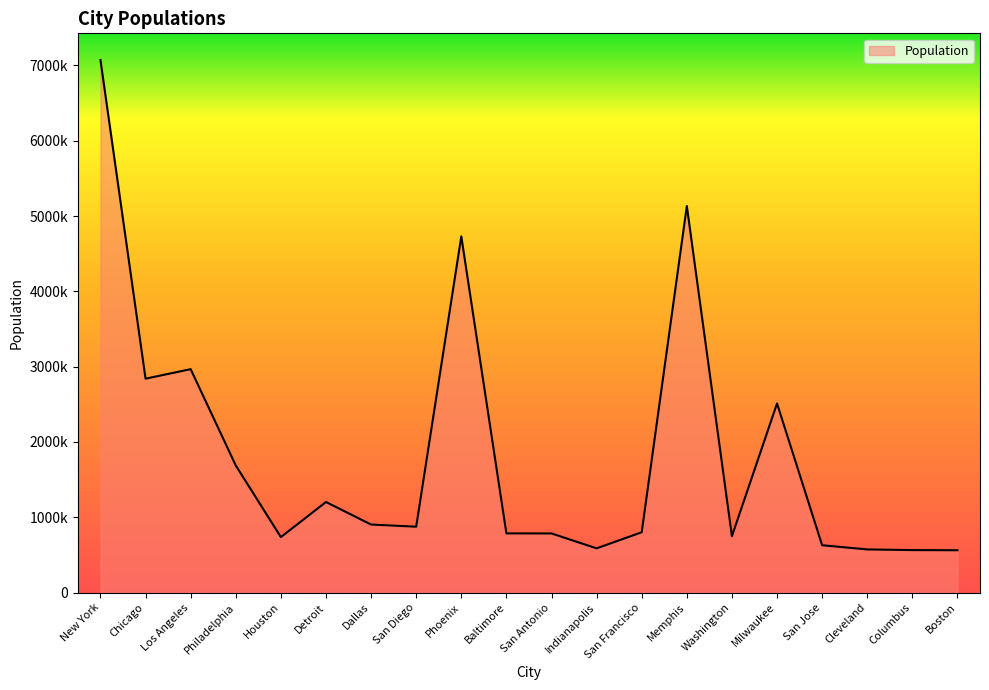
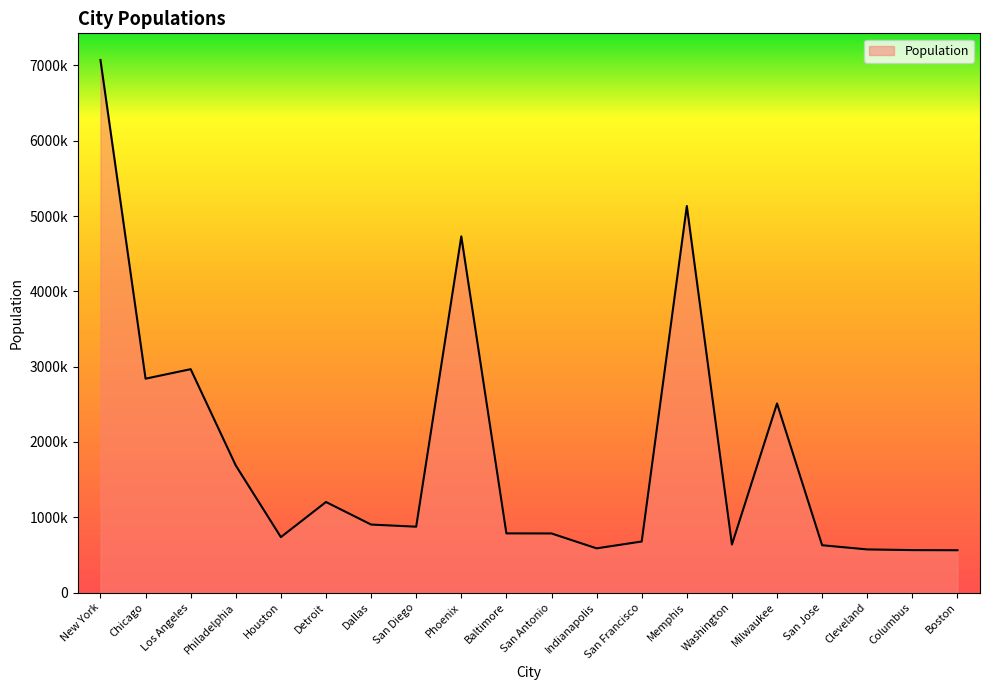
San Francisco: 800000 -> 700000
Washington: 700000 -> 600000
